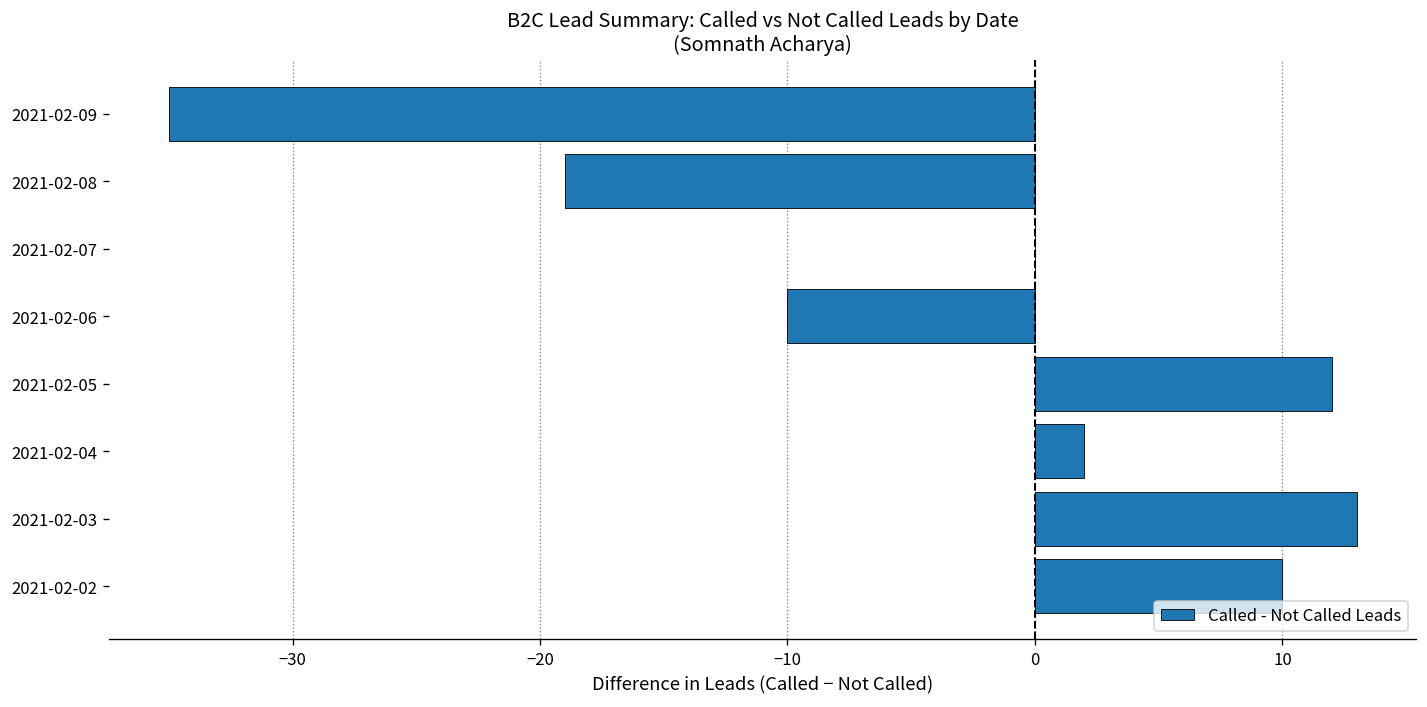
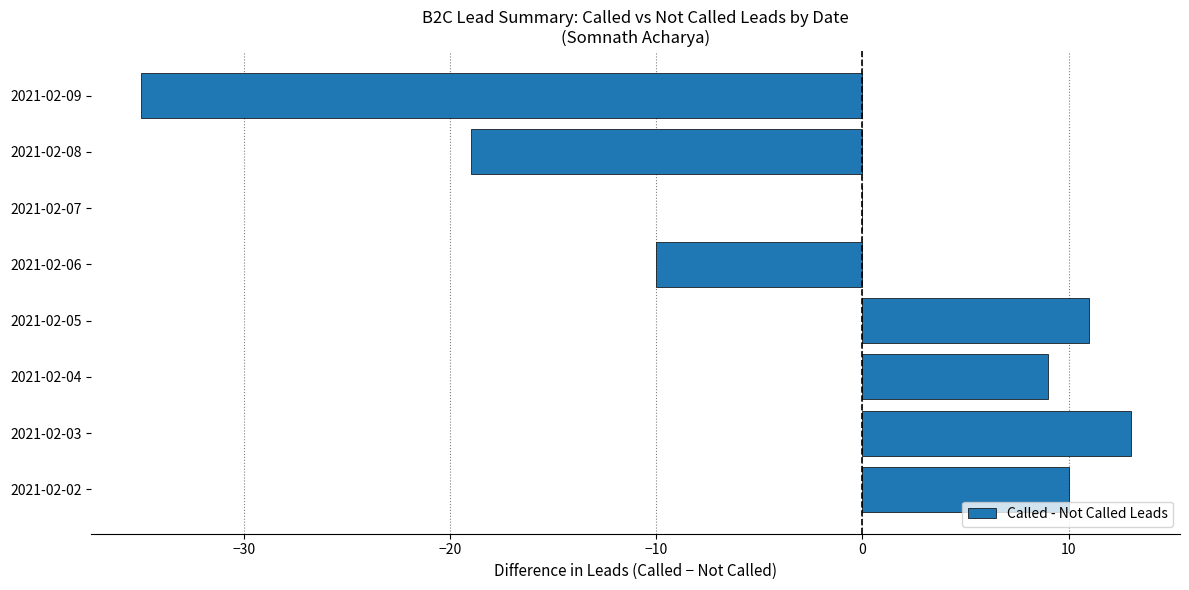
2021-02-05: 12 -> 11
2021-02-04: 2 -> 9
